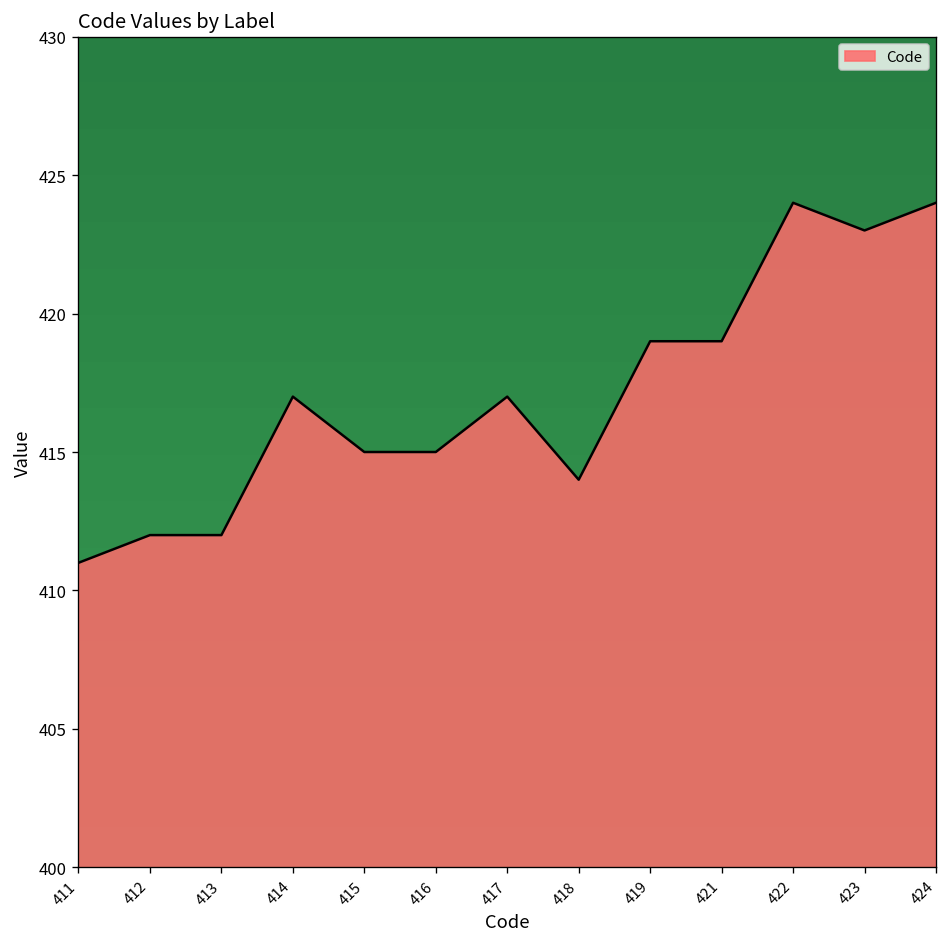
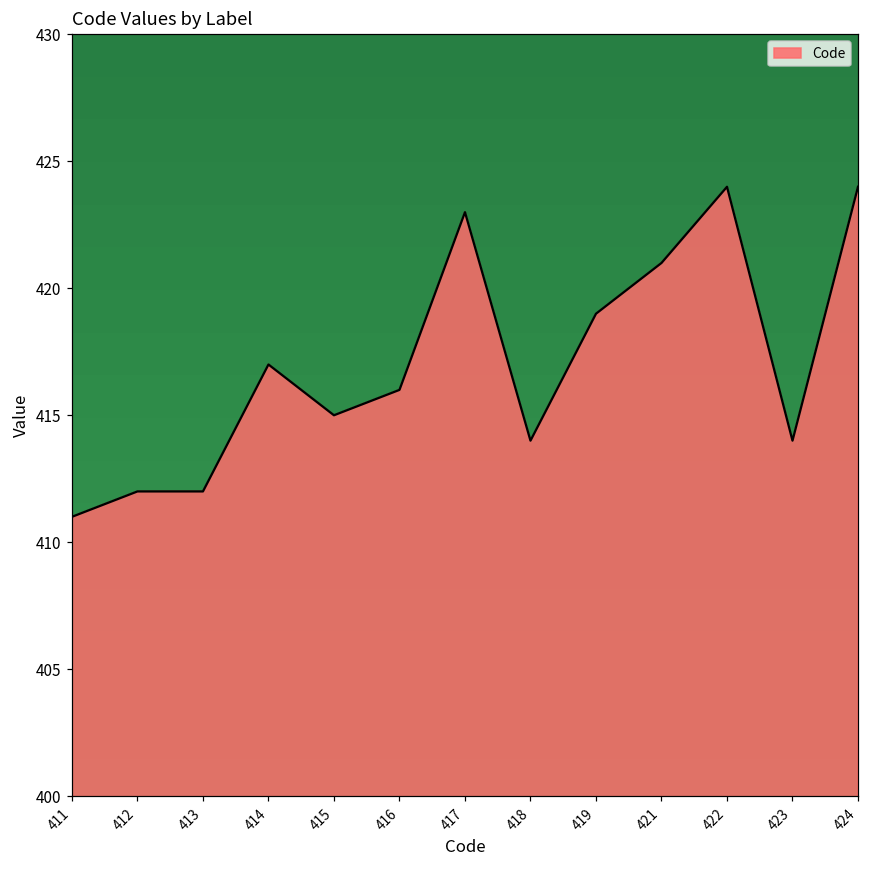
416: 415 -> 416
417: 417 -> 423
421: 419 -> 421
423: 423 -> 414
